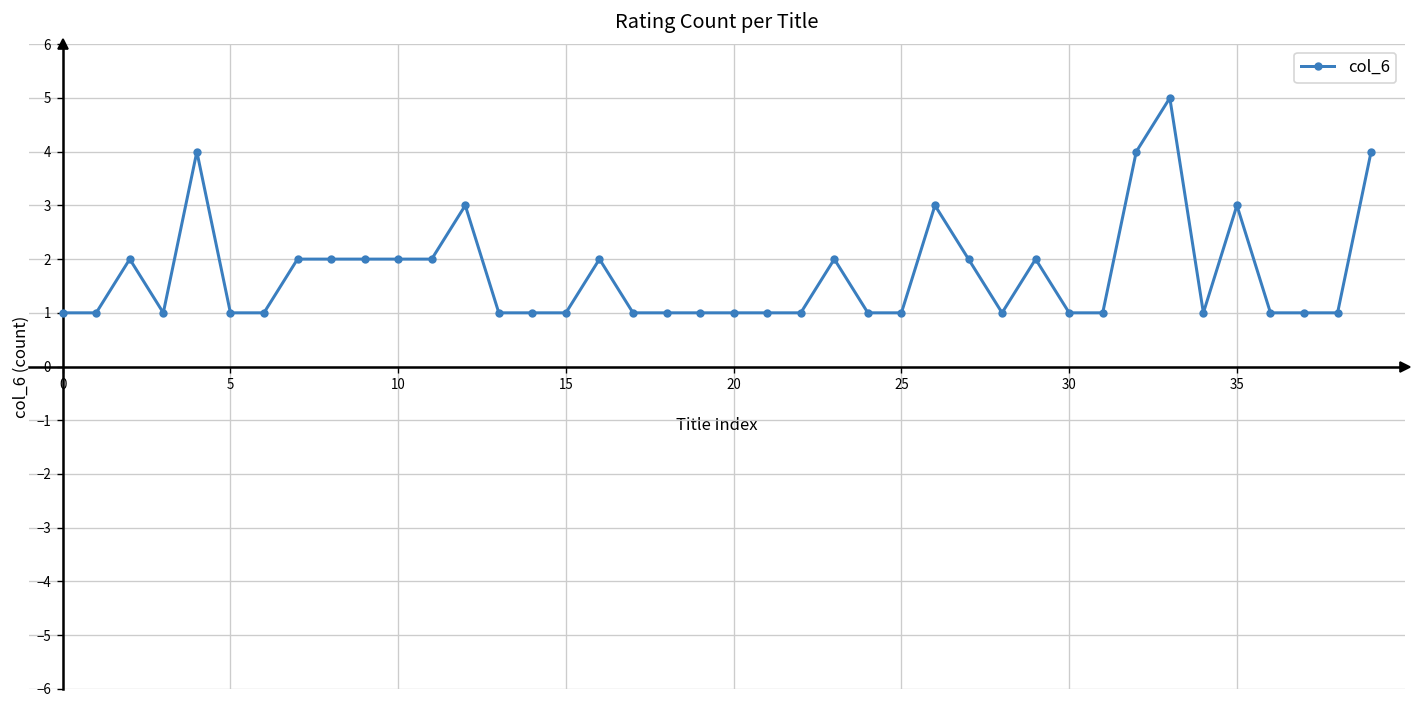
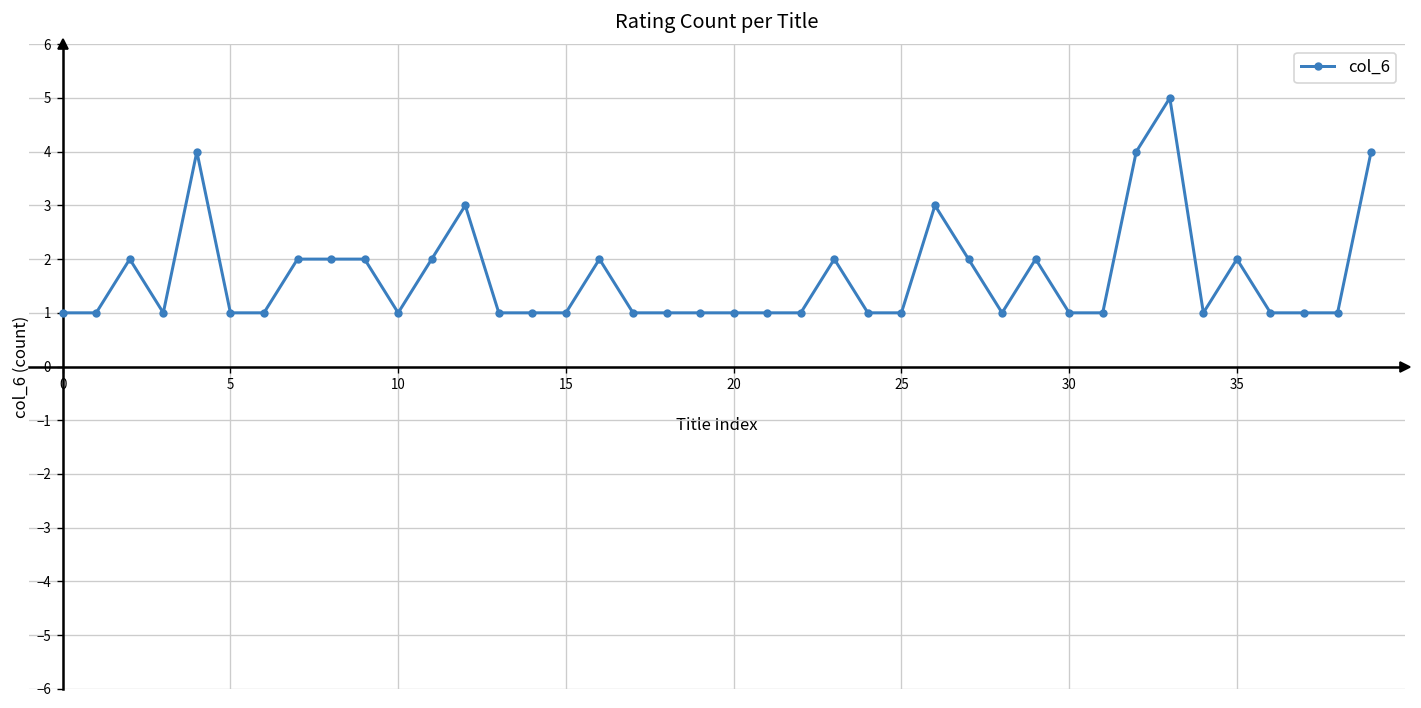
10: 2 -> 1
35: 3 -> 2
